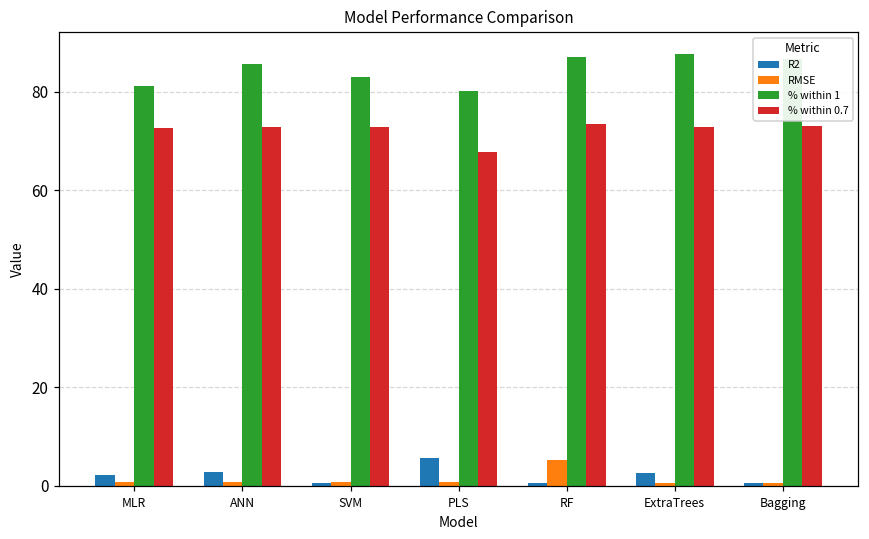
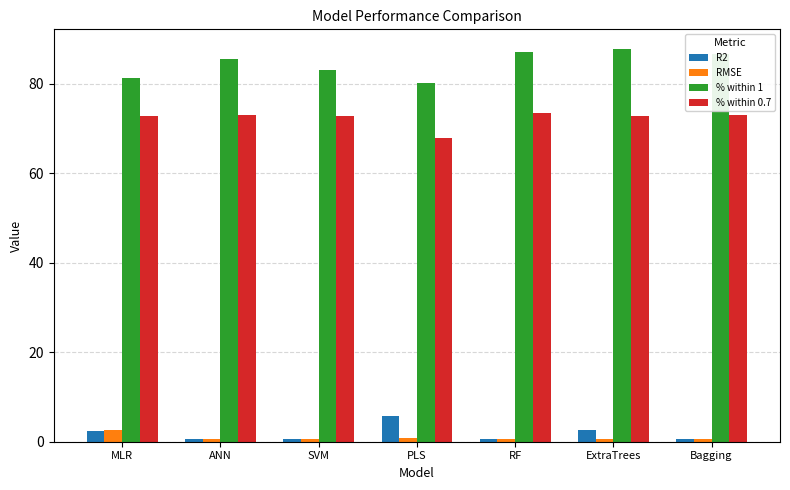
RMSE, MLR: 1 -> 3
R2, ANN: 3 -> 1
RMSE, RF: 5 -> 1
